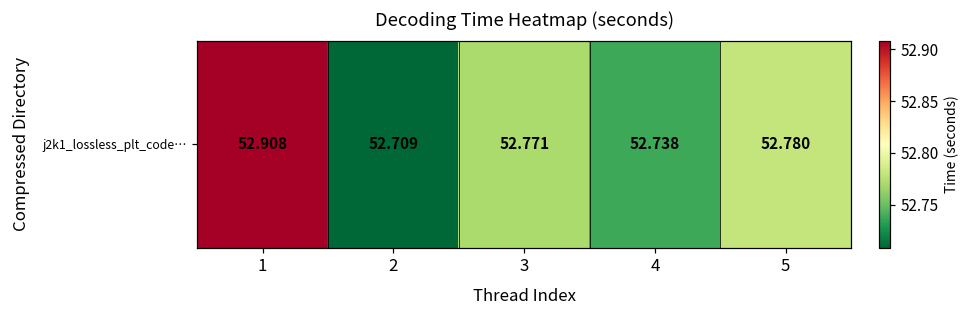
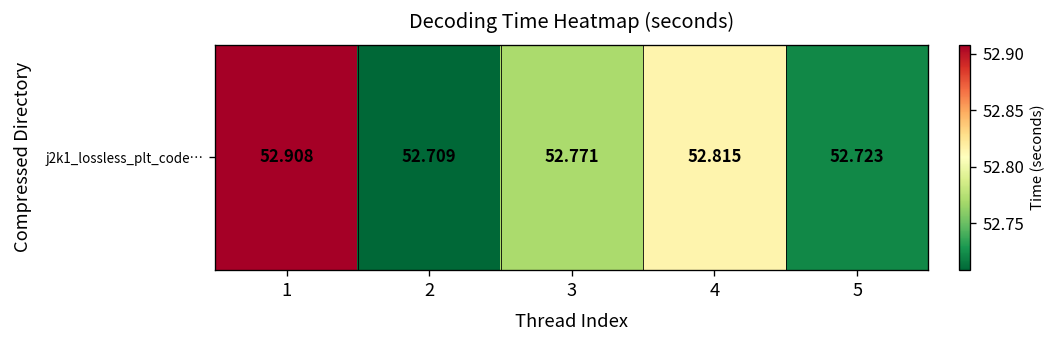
j2k1_lossless_plt_code…, 4: 52.738 -> 52.815
j2k1_lossless_plt_code…, 5: 52.780 -> 52.723
